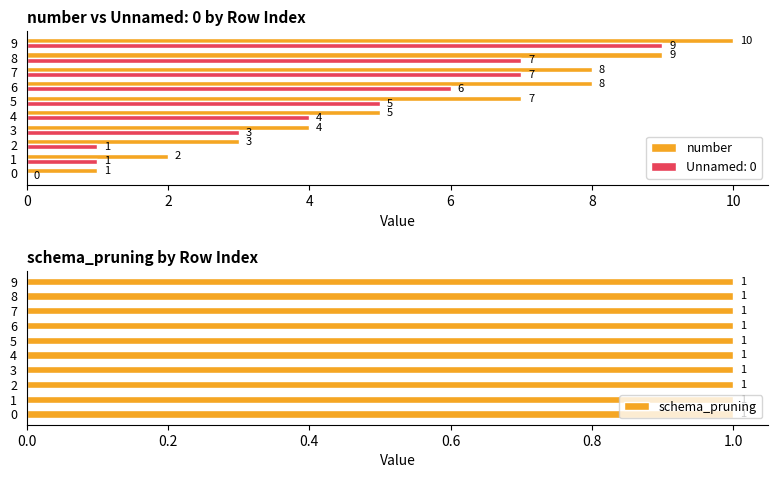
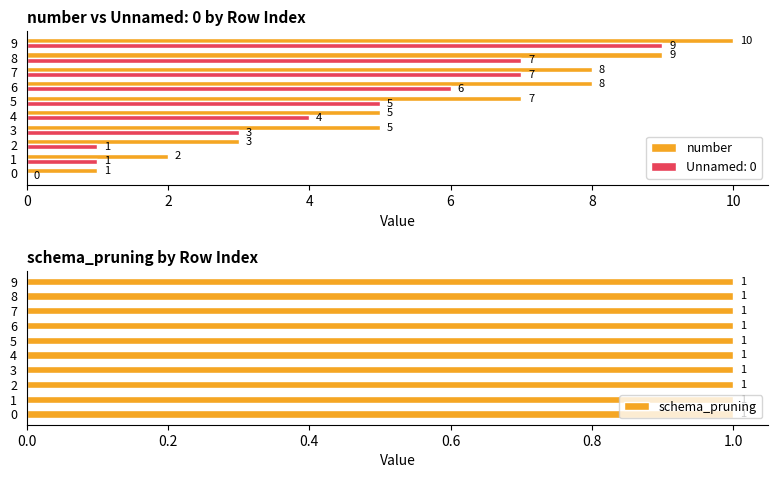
number vs Unnamed: 0 by Row Index, number, 3: 4 -> 5
